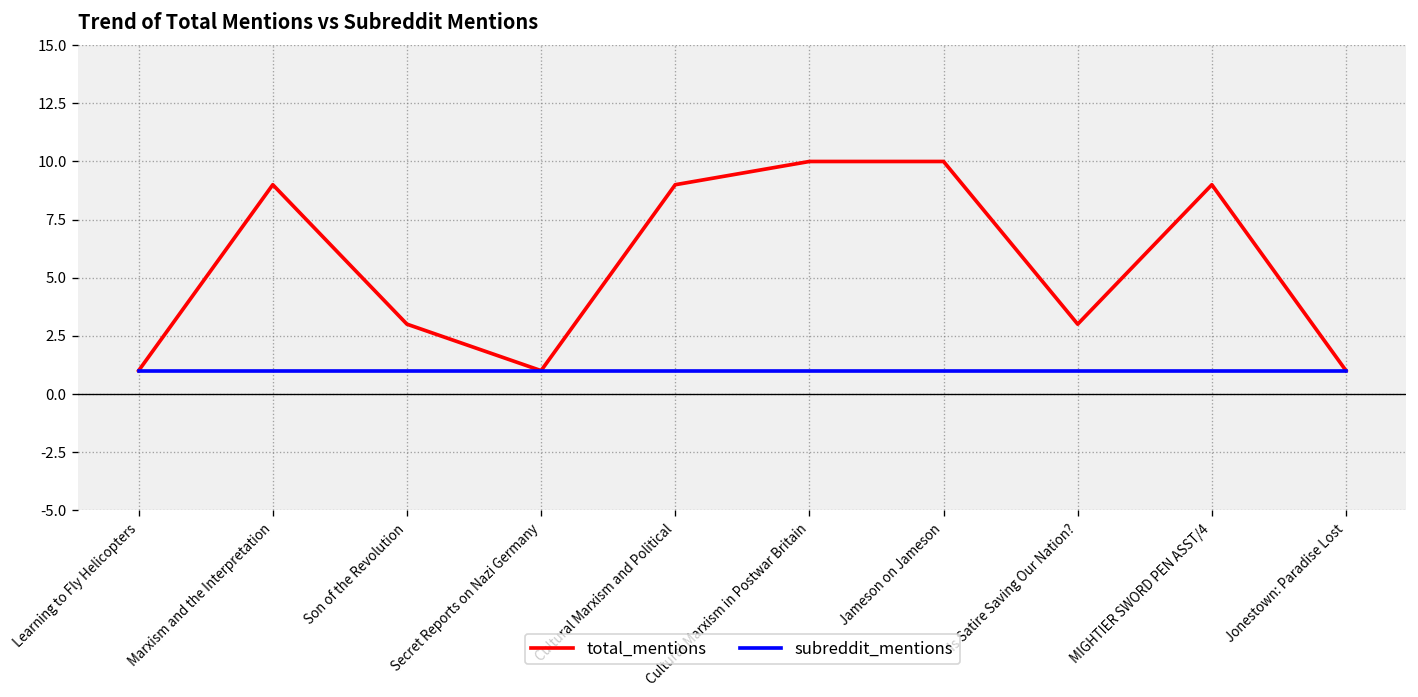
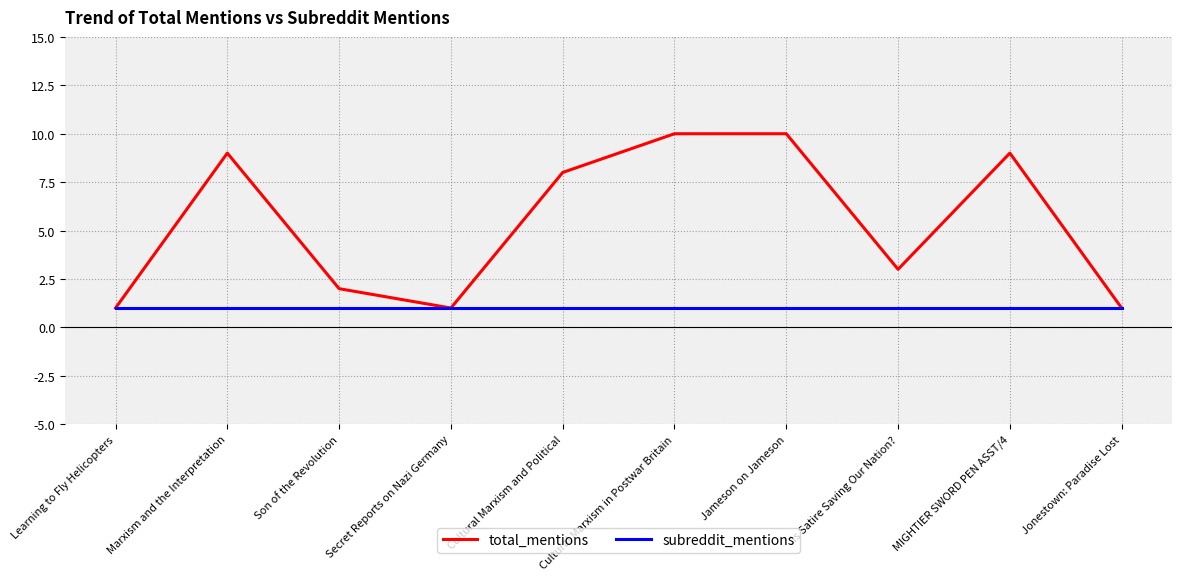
total_mentions, Son of the Revolution: 3 -> 2
total_mentions, Cultural Marxism and Political: 9 -> 8
